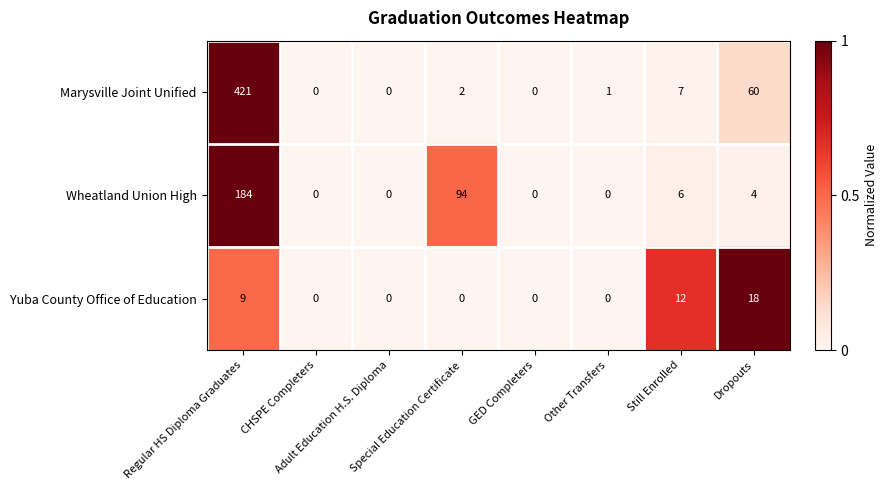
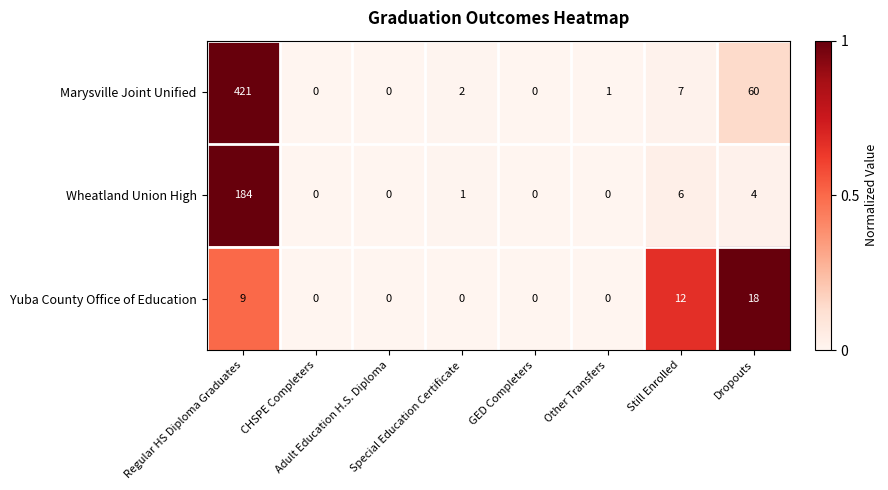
Wheatland Union High, Special Education Certificate: 94 -> 1
